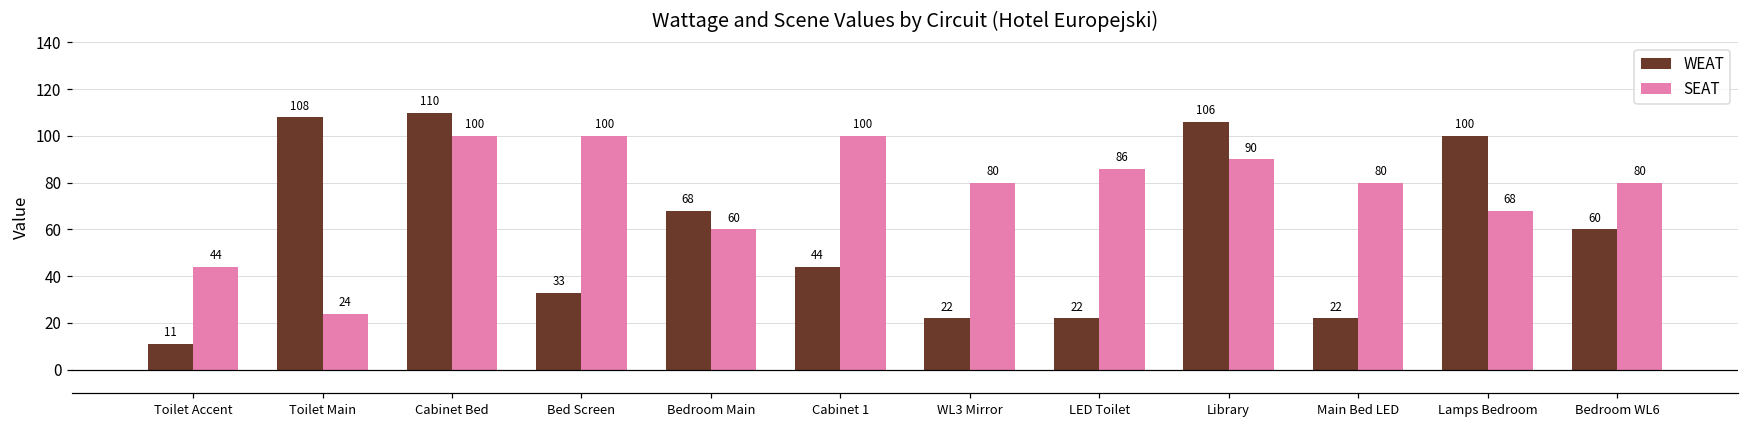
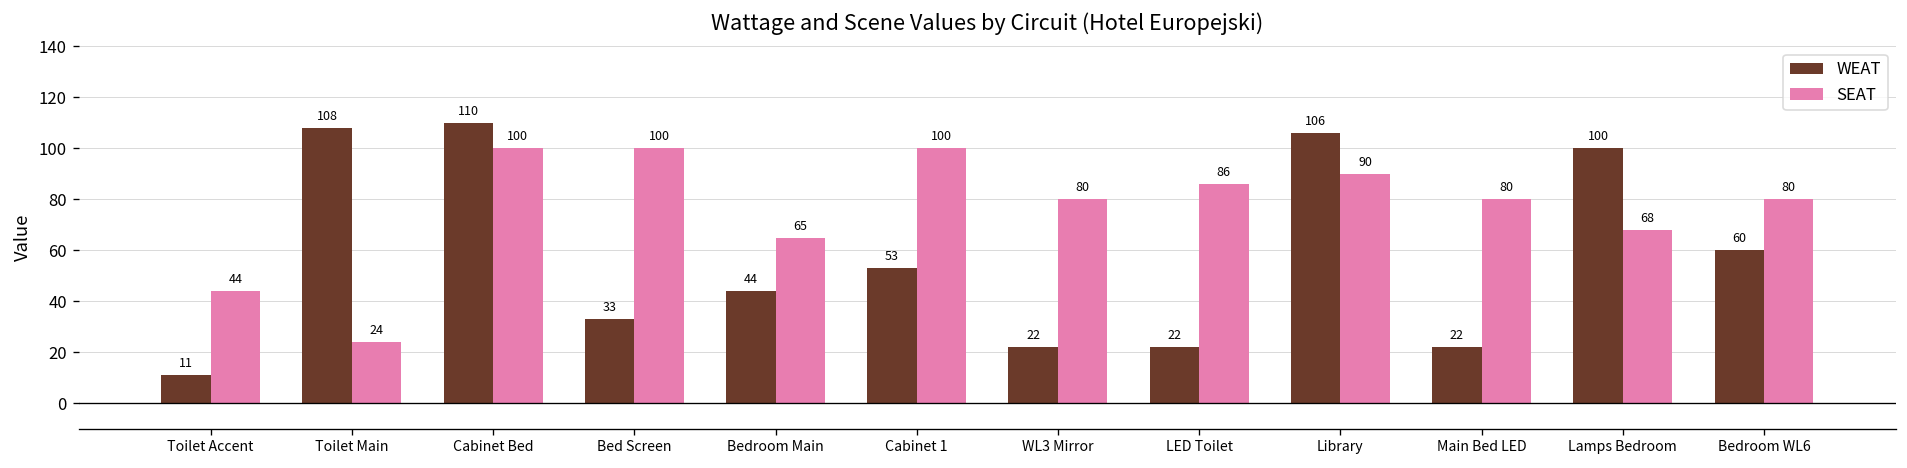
WEAT, Bedroom Main: 68 -> 44
SEAT, Bedroom Main: 60 -> 65
WEAT, Cabinet 1: 44 -> 53
